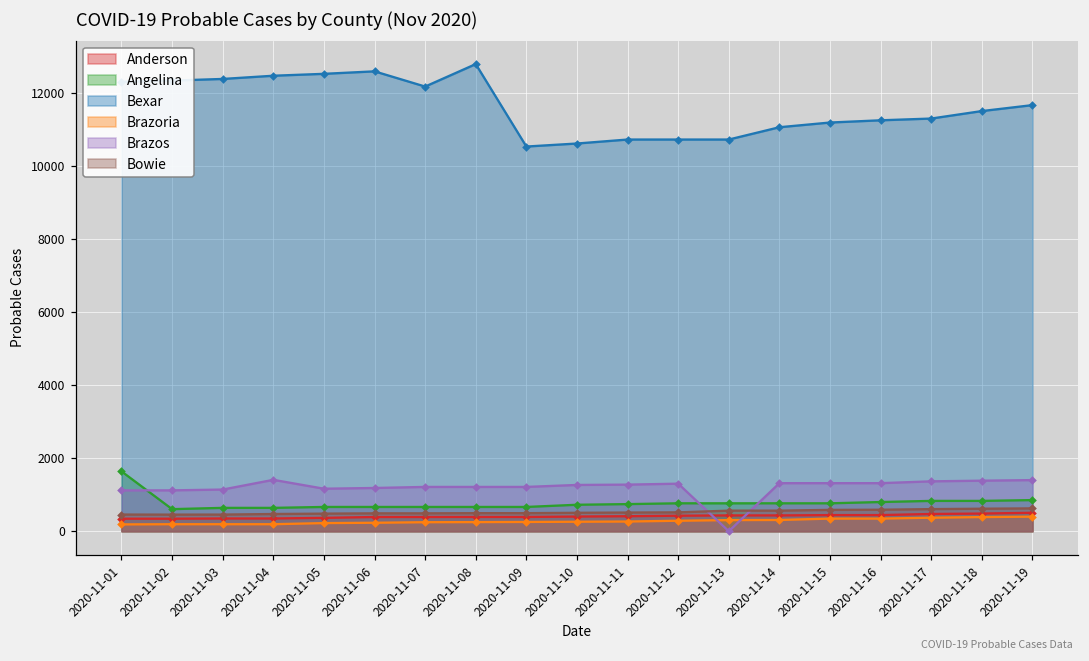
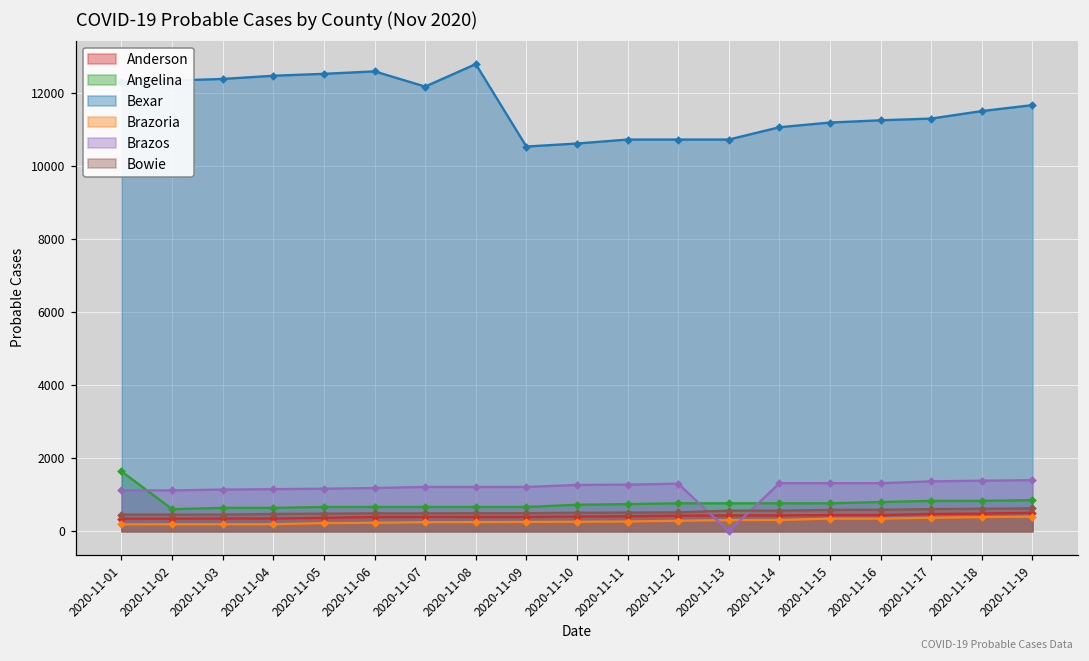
Brazos, 2020-11-04: 1400 -> 1200
